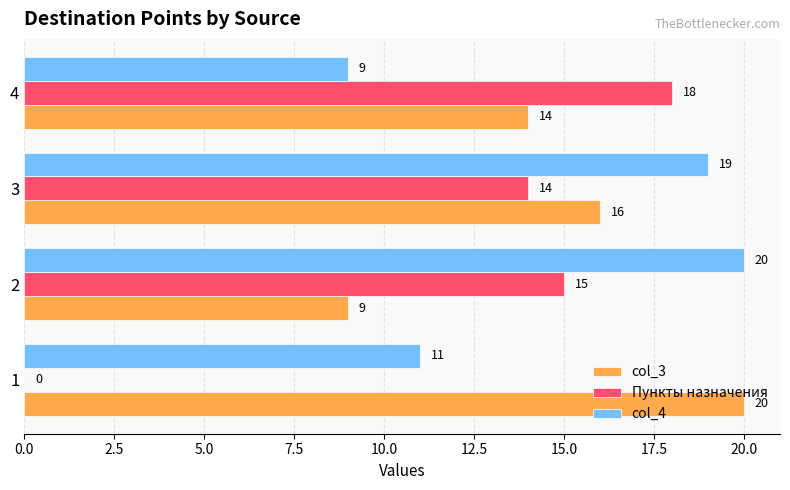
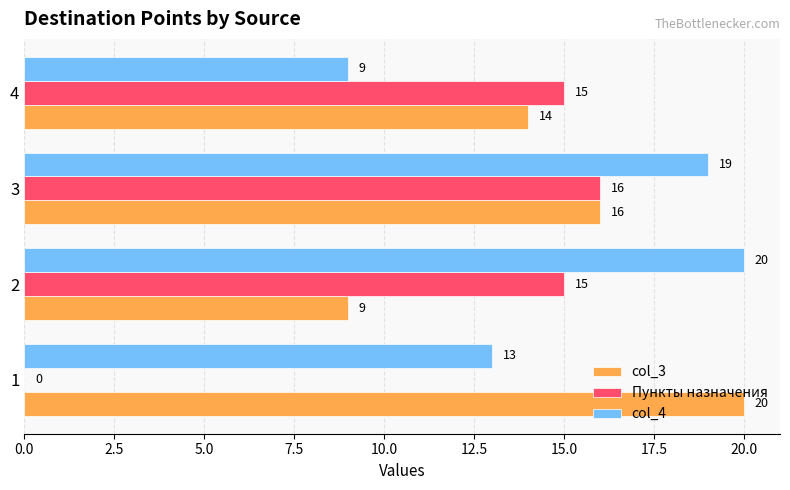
Пункты назначения, 4: 18 -> 15
Пункты назначения, 3: 14 -> 16
col_4, 1: 11 -> 13
